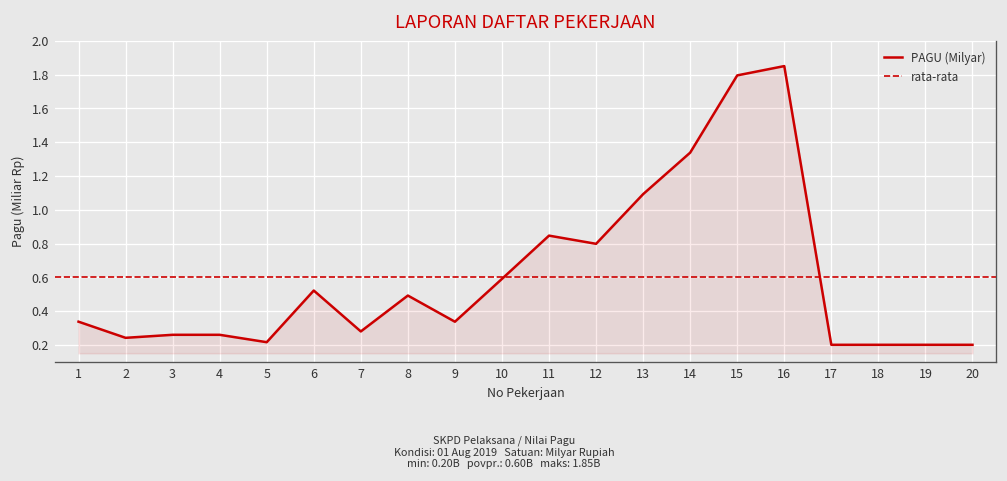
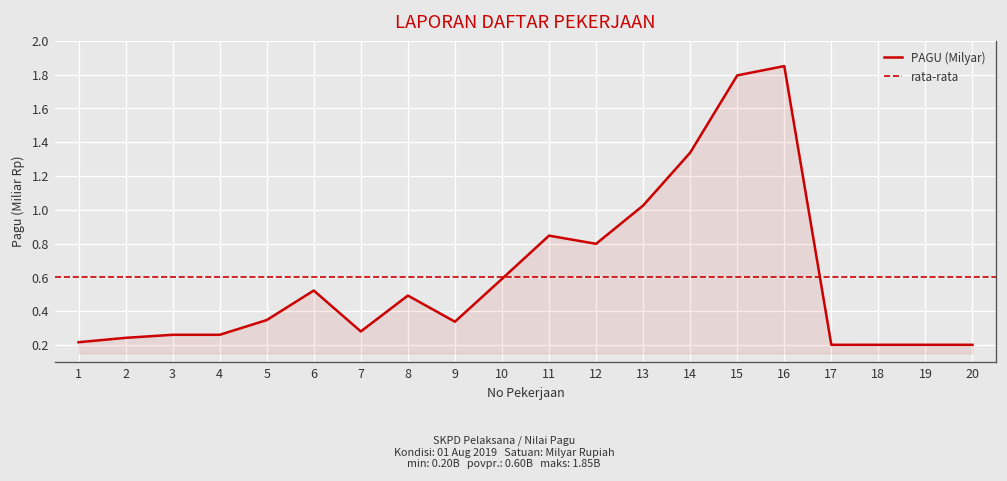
1: 0.34 -> 0.22
5: 0.22 -> 0.35
13: 1.09 -> 1.03
